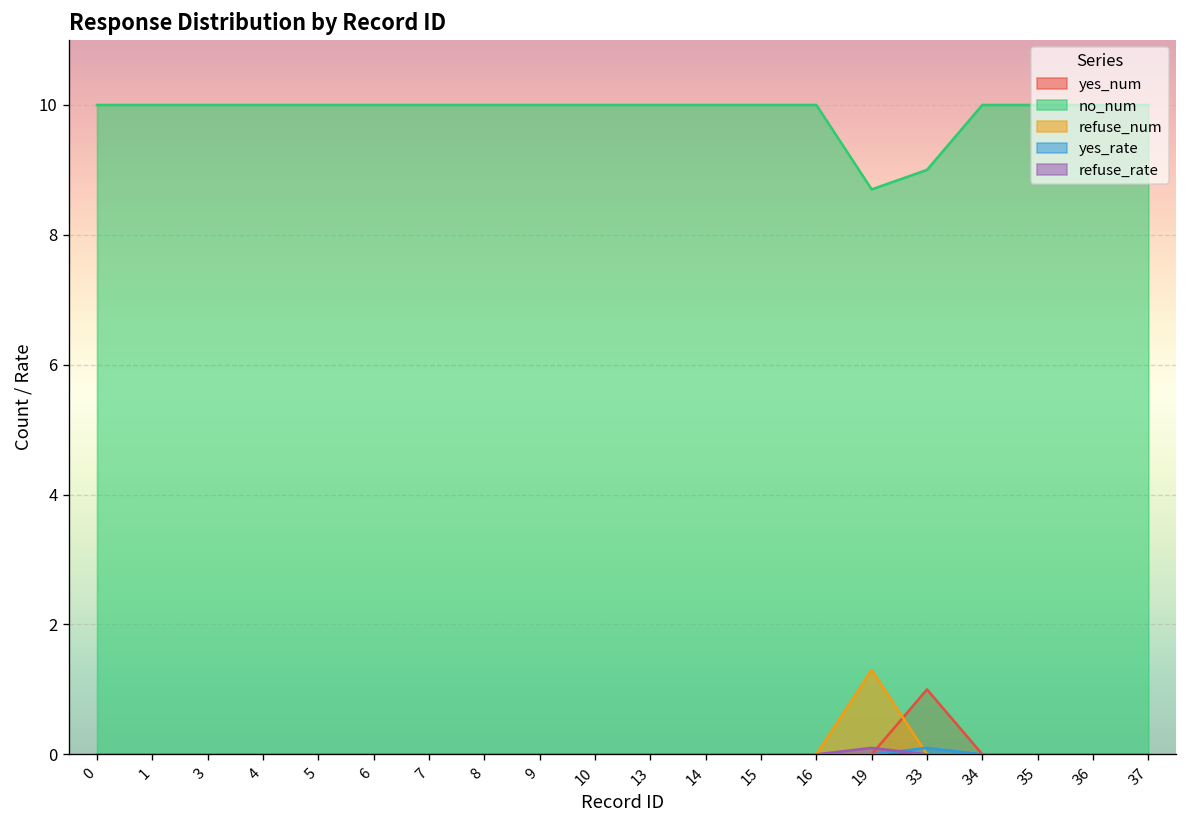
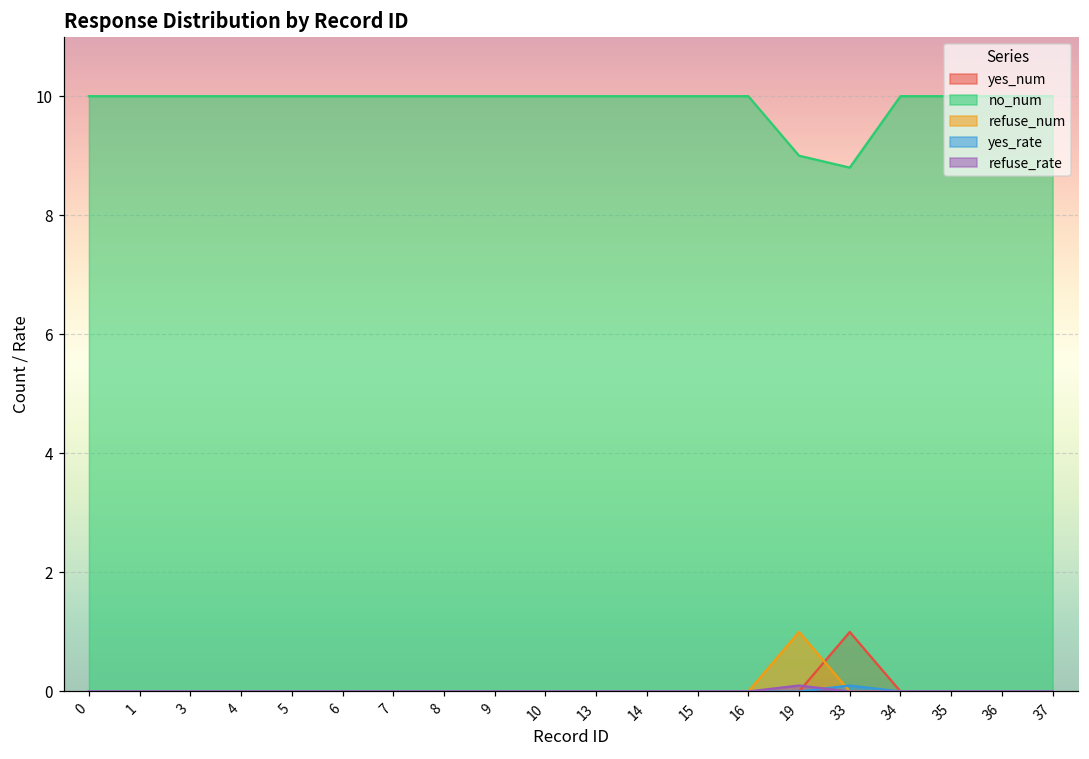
no_num, 19: 8.7 -> 9.0
refuse_num, 19: 1.3 -> 1.0
no_num, 33: 9.0 -> 8.8
